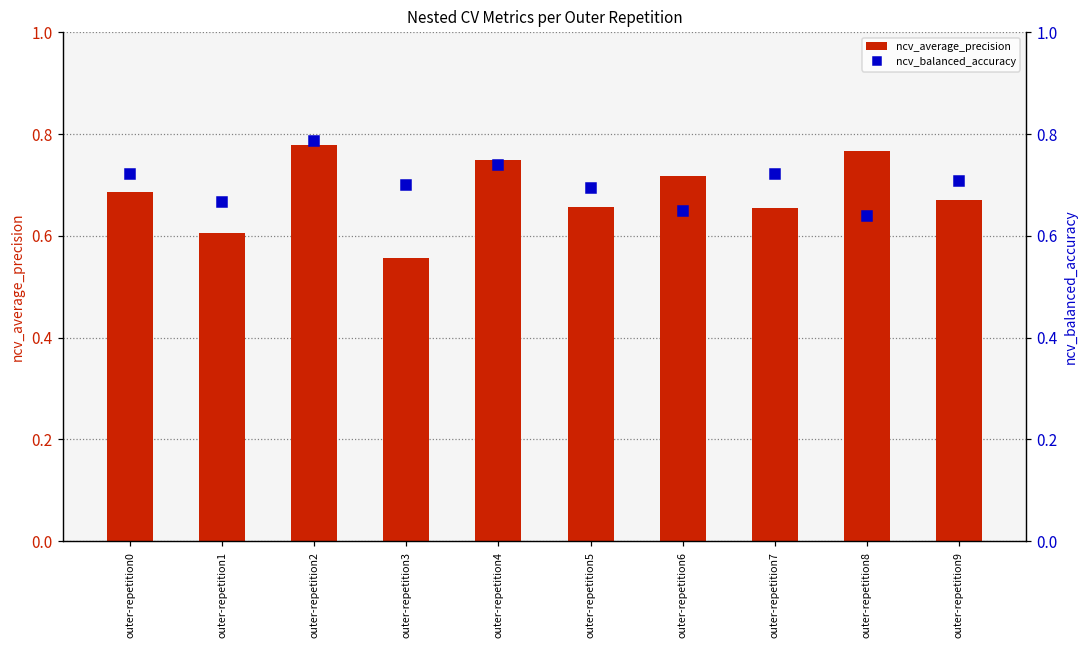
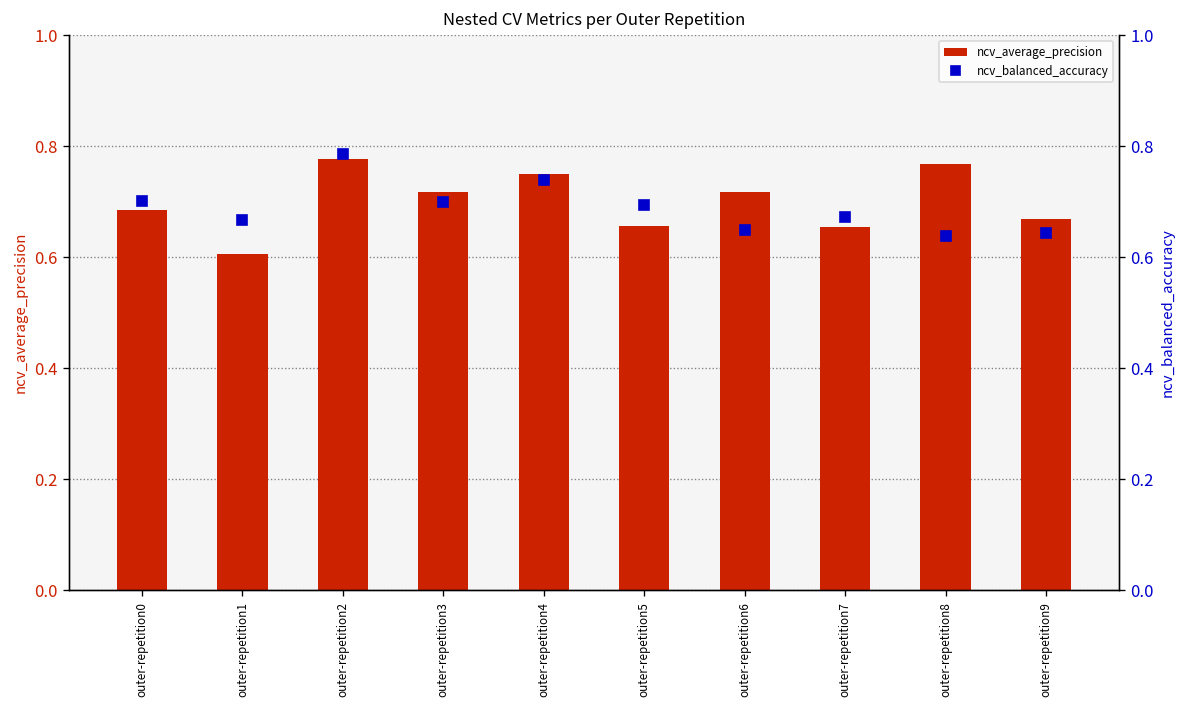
ncv_average_precision, outer-repetition3: 0.56 -> 0.72
ncv_balanced_accuracy, outer-repetition0: 0.72 -> 0.70
ncv_balanced_accuracy, outer-repetition7: 0.72 -> 0.67
ncv_balanced_accuracy, outer-repetition9: 0.71 -> 0.64
